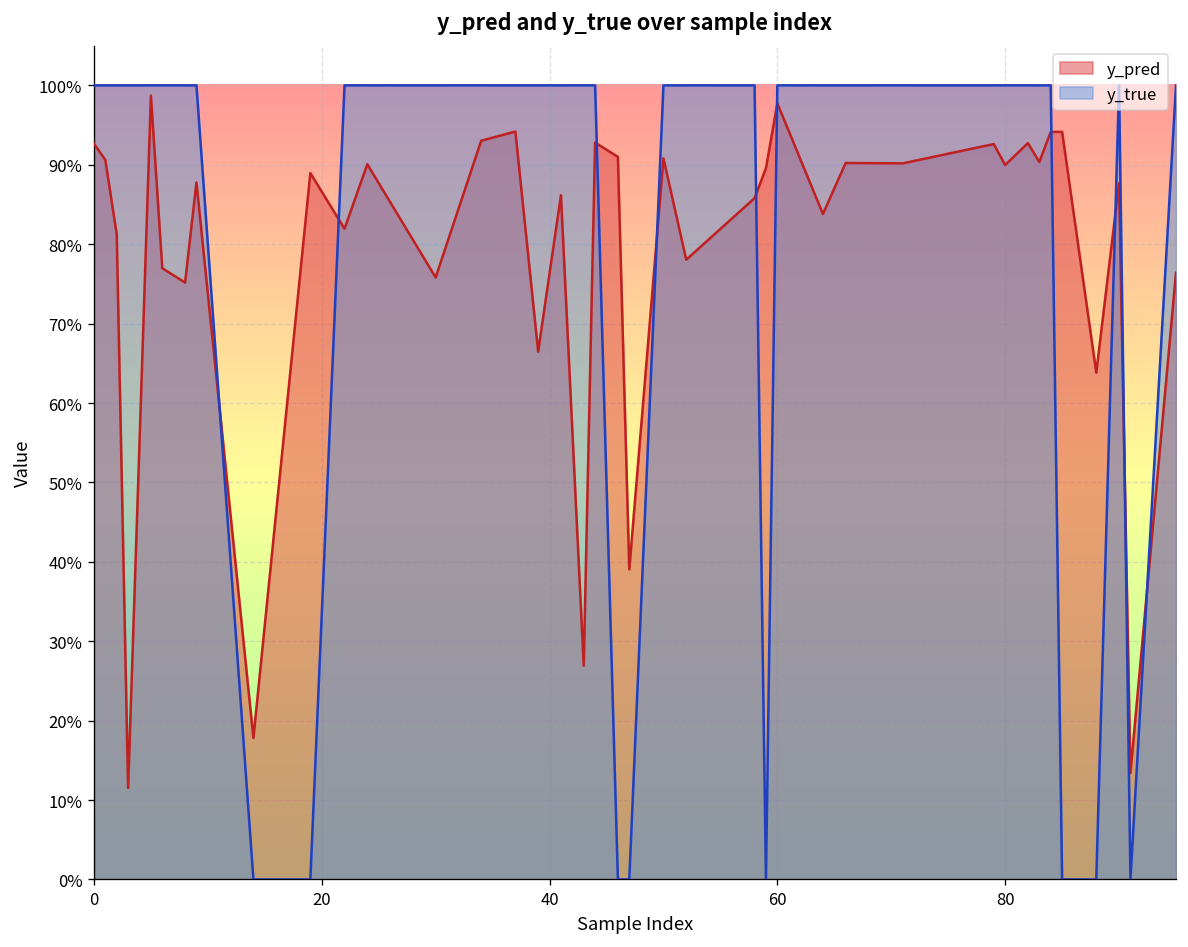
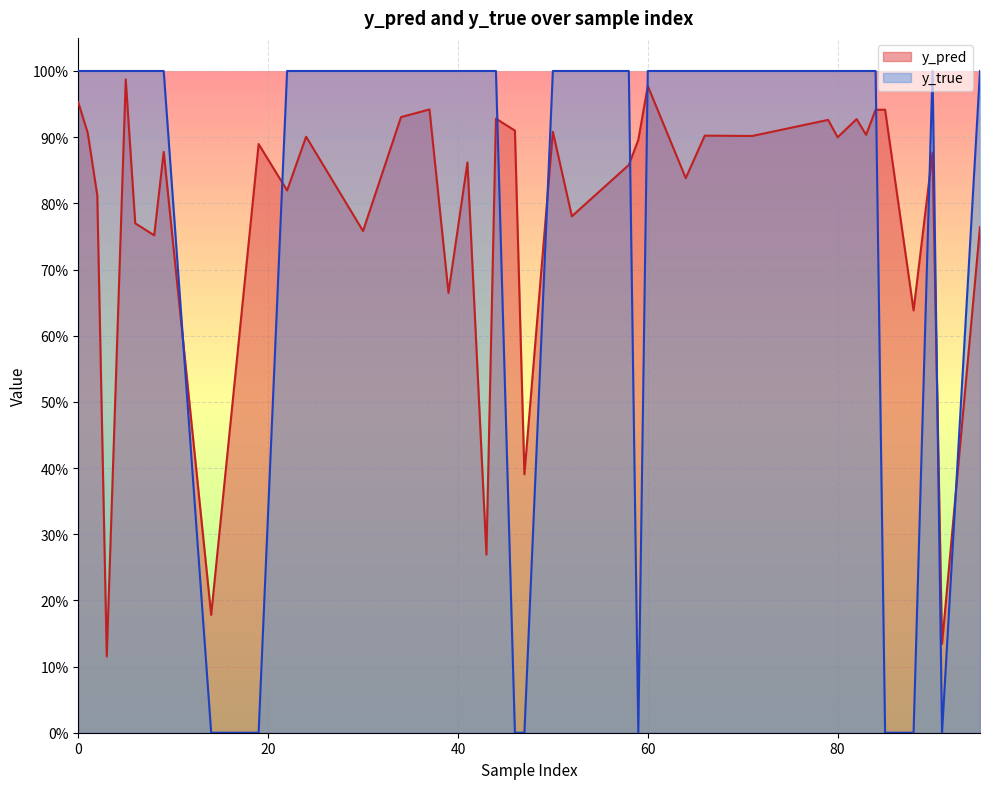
y_pred, 0: 93% -> 95%
